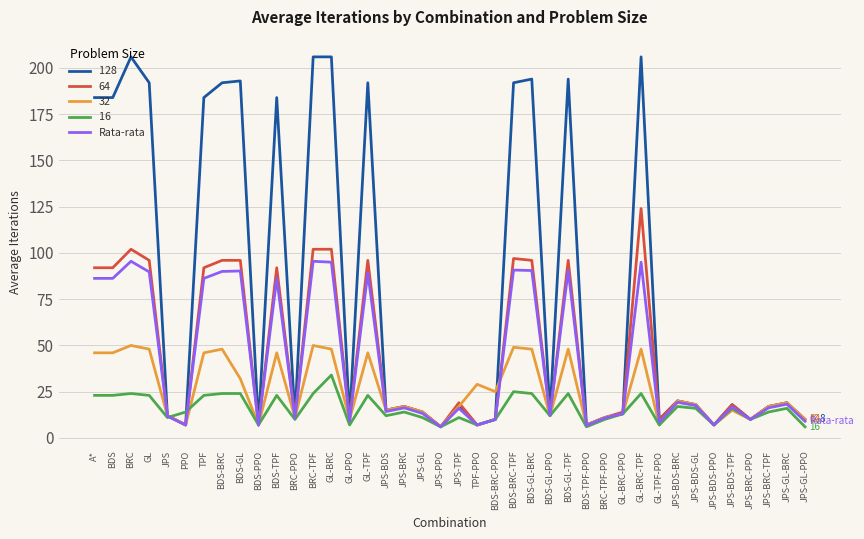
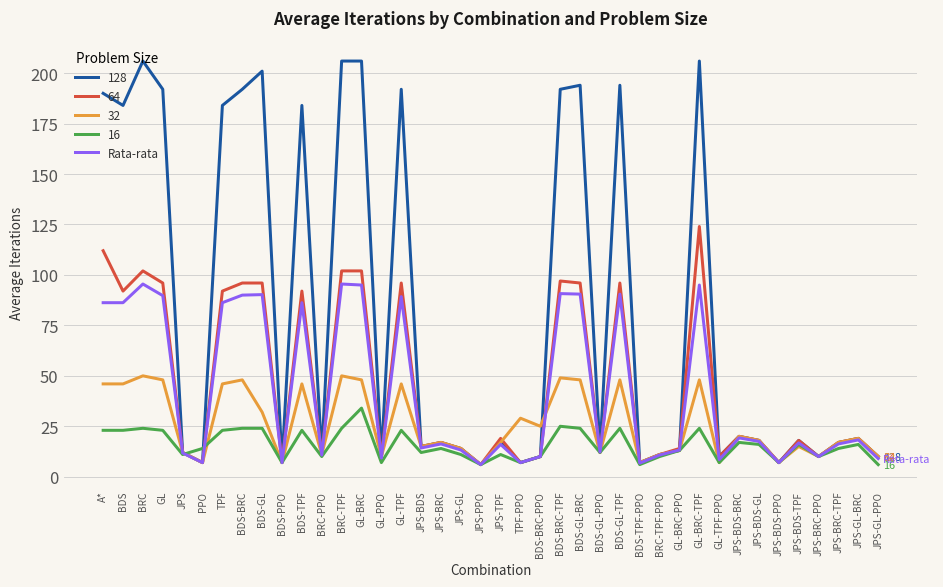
128, A*: 184 -> 190
64, A*: 92 -> 112
128, BDS-GL: 193 -> 201
